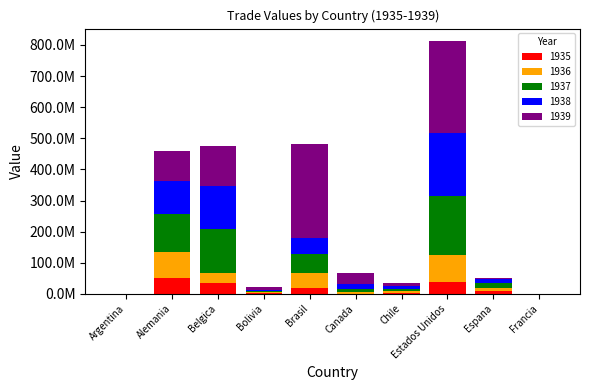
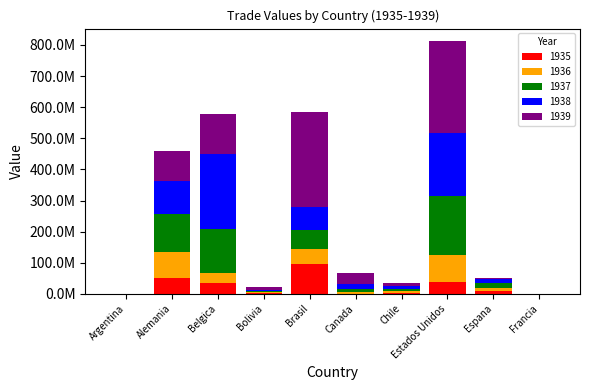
1938, Belgica: 140000000 -> 240000000
1935, Brasil: 20000000 -> 90000000
1938, Brasil: 50000000 -> 80000000
